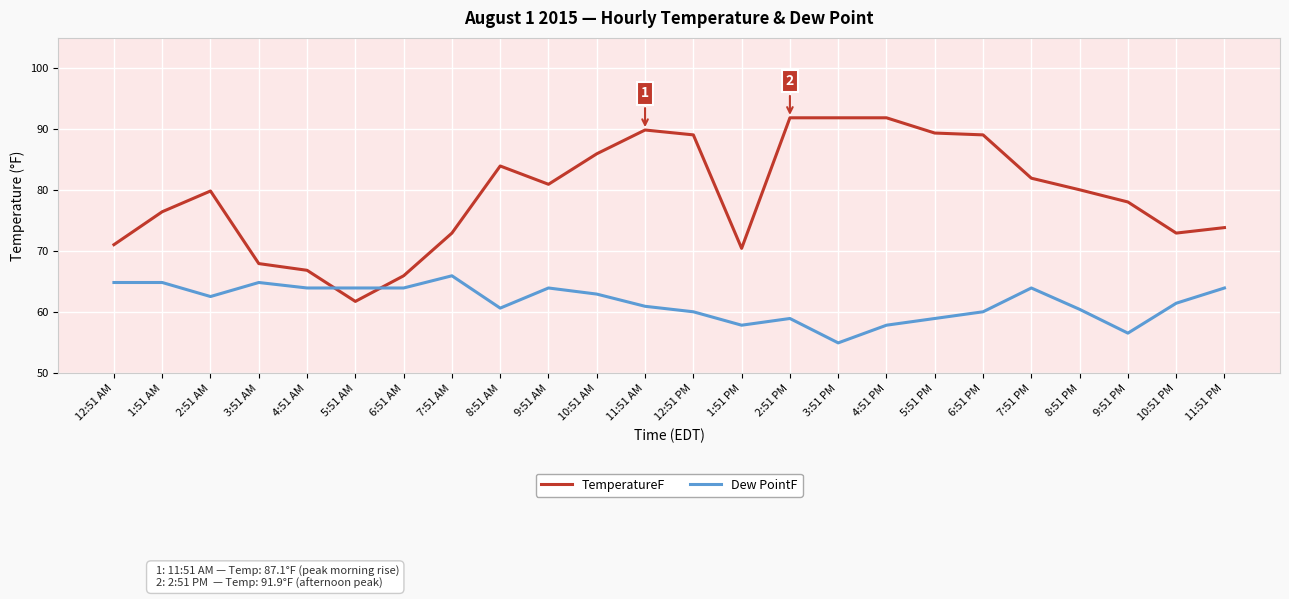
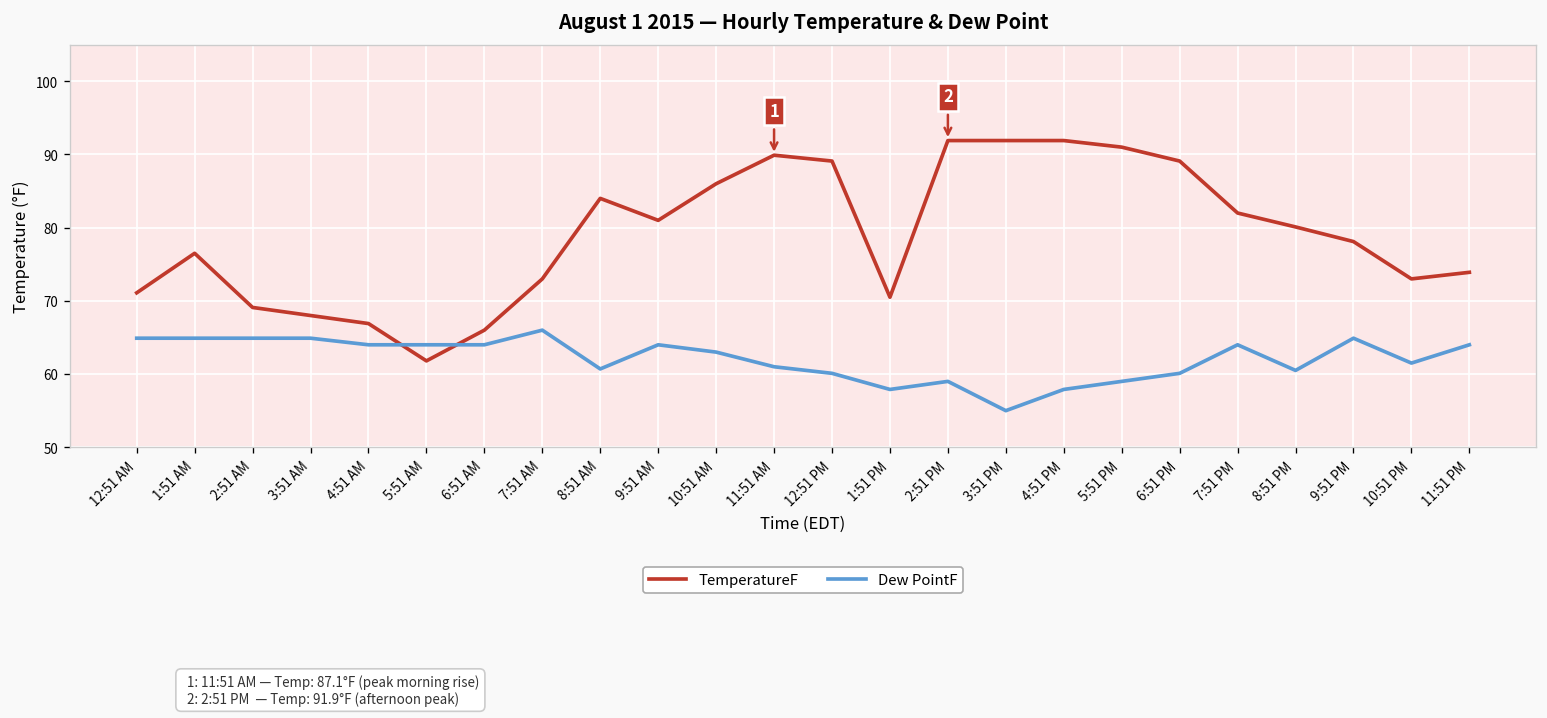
TemperatureF, 2:51 AM: 80 -> 69
Dew PointF, 2:51 AM: 63 -> 65
TemperatureF, 5:51 PM: 89 -> 91
Dew PointF, 9:51 PM: 57 -> 65
